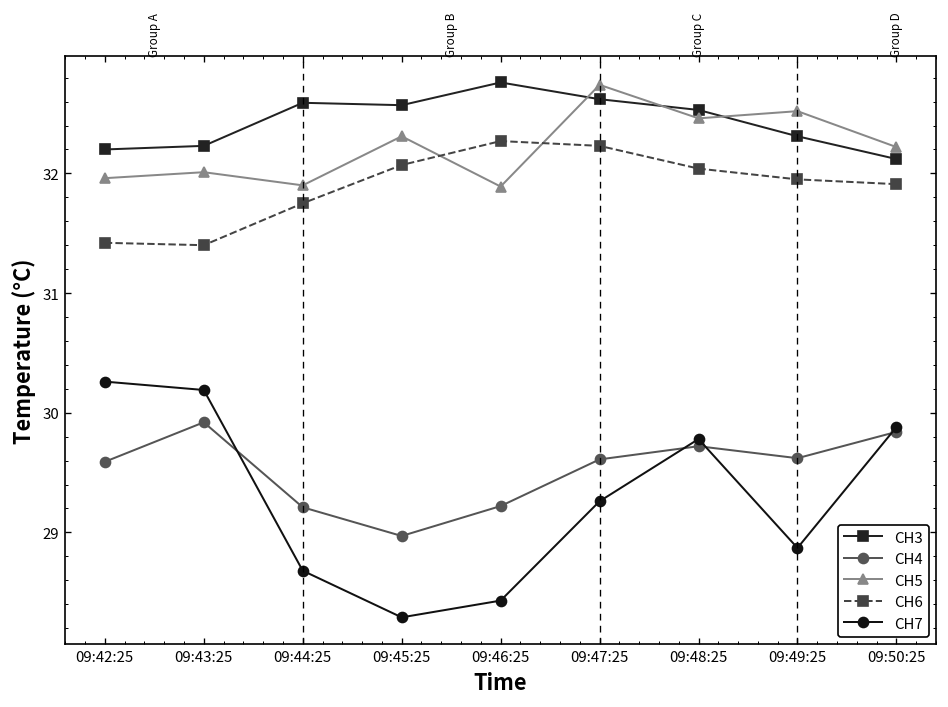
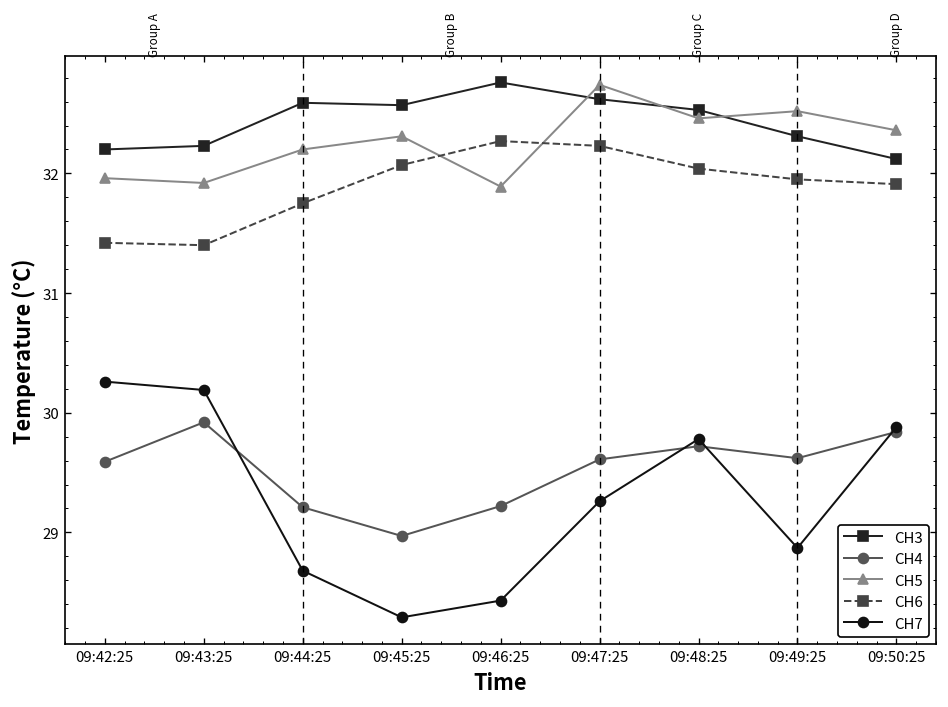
CH5, 09:43:25: 32.0 -> 31.9
CH5, 09:44:25: 31.9 -> 32.2
CH5, 09:50:25: 32.2 -> 32.4
